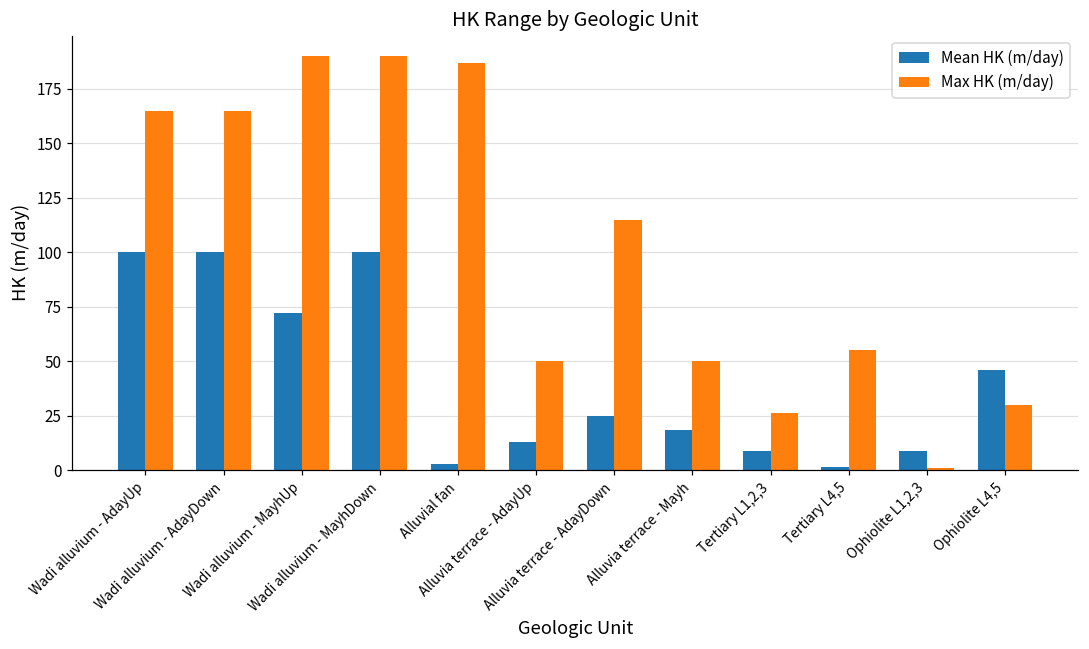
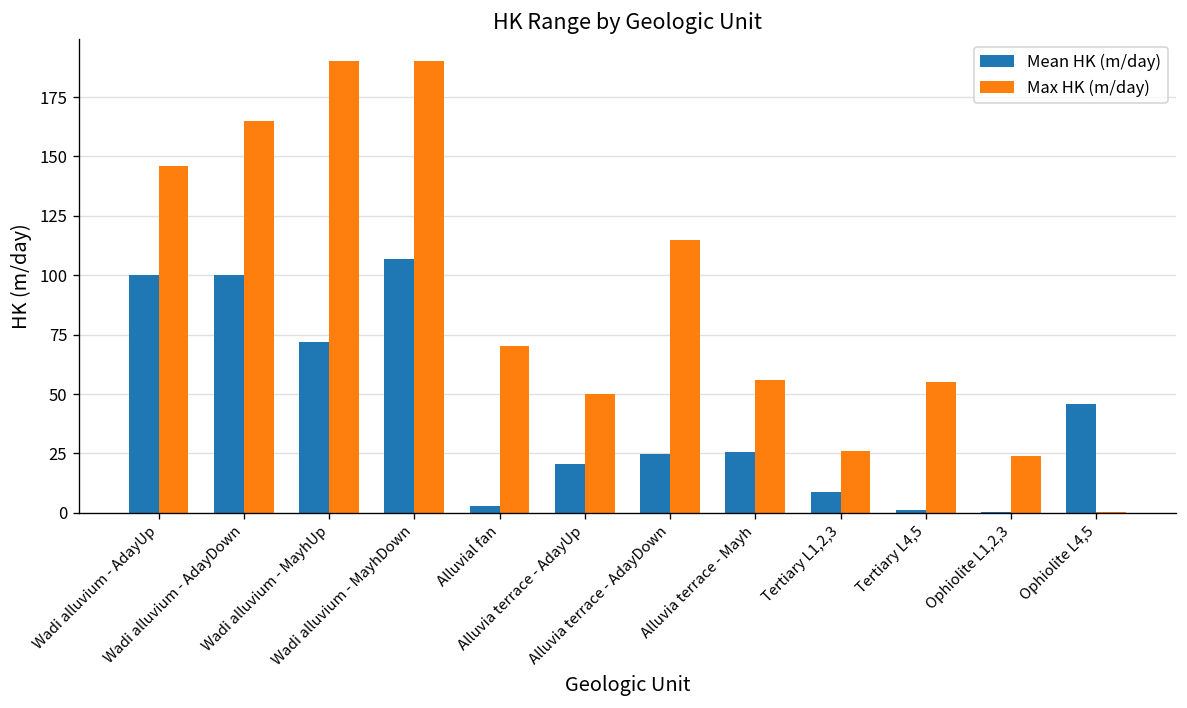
Max HK (m/day), Wadi alluvium - AdayUp: 165 -> 146
Mean HK (m/day), Wadi alluvium - MayhDown: 100 -> 107
Max HK (m/day), Alluvial fan: 187 -> 70
Mean HK (m/day), Alluvia terrace - AdayUp: 13 -> 20
Mean HK (m/day), Alluvia terrace - Mayh: 18 -> 25
Max HK (m/day), Alluvia terrace - Mayh: 50 -> 56
Mean HK (m/day), Ophiolite L1,2,3: 9 -> 0
Max HK (m/day), Ophiolite L1,2,3: 1 -> 24
Max HK (m/day), Ophiolite L4,5: 30 -> 1
